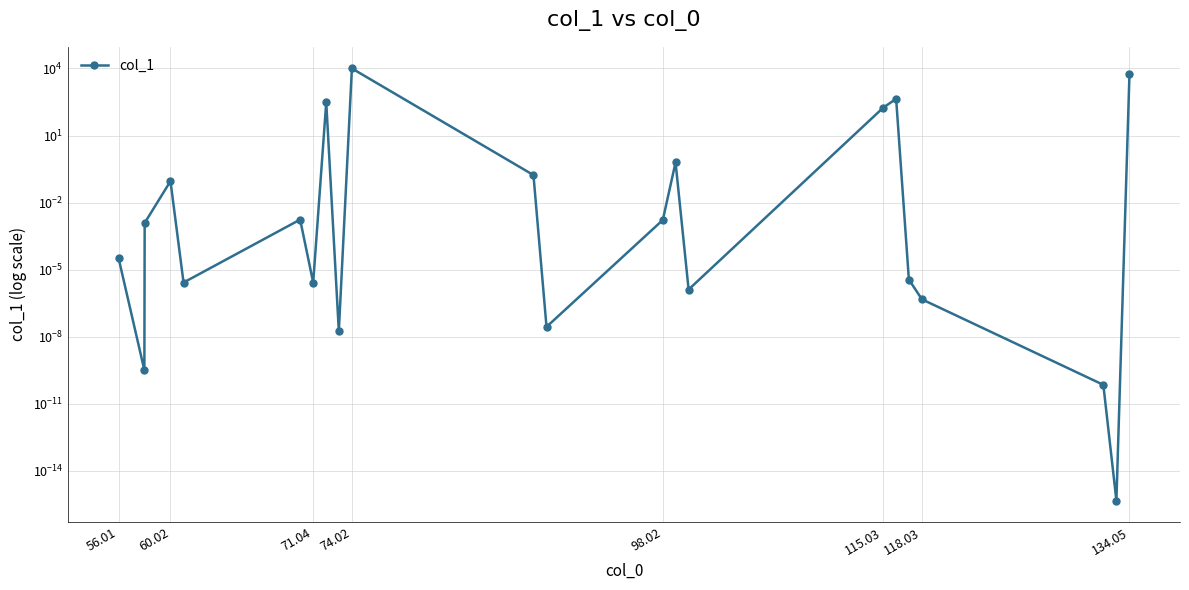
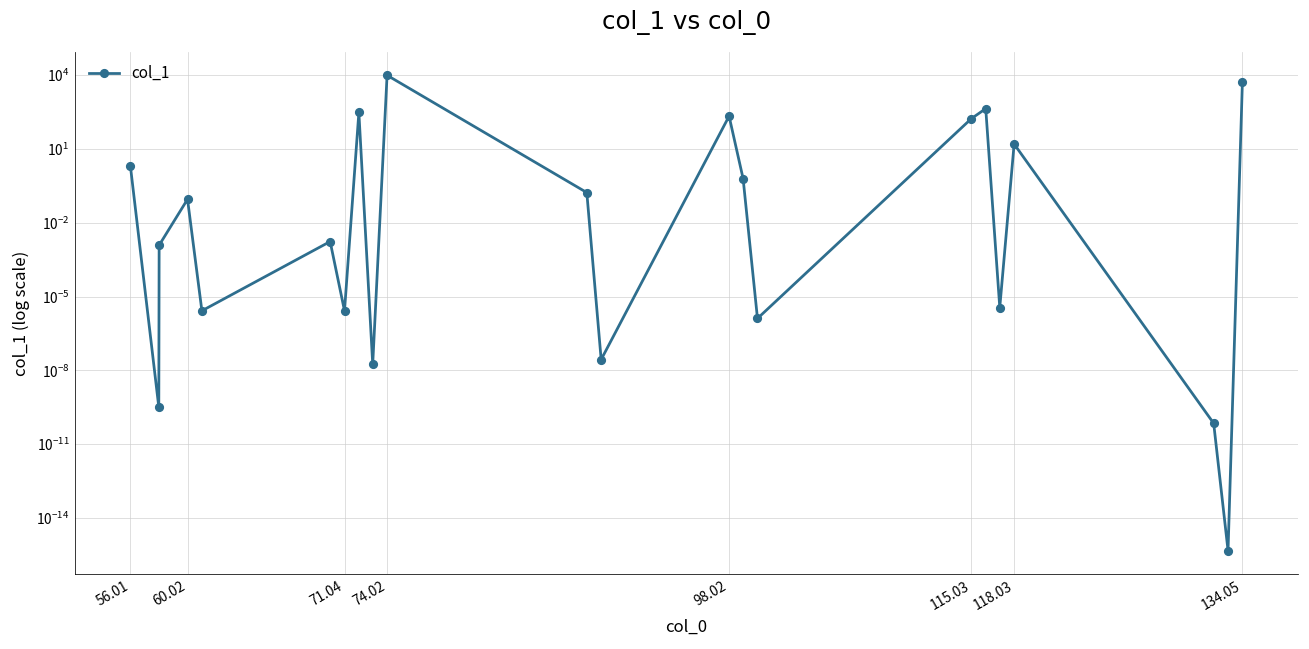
56.01: 0 -> 2
98.02: 0.002 -> 200
118.03: 0 -> 20
